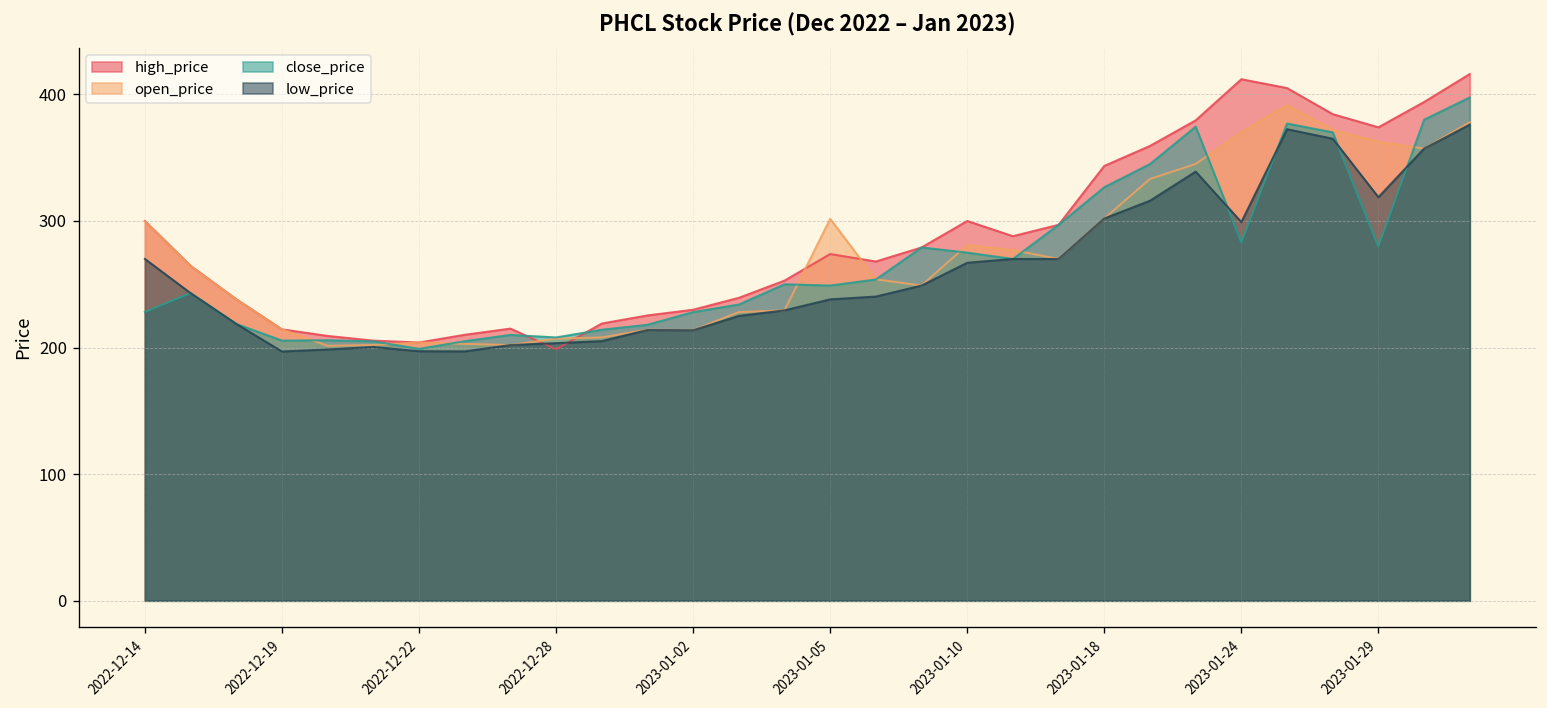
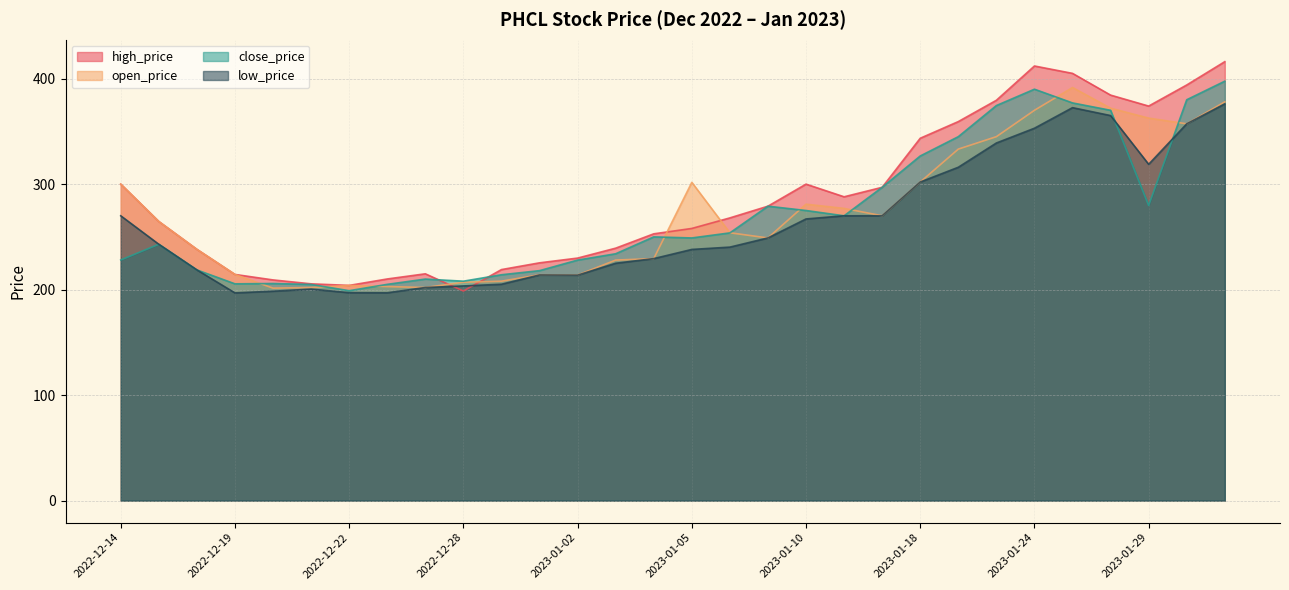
high_price, 2023-01-05: 274 -> 258
close_price, 2023-01-24: 283 -> 390
low_price, 2023-01-24: 299 -> 353
